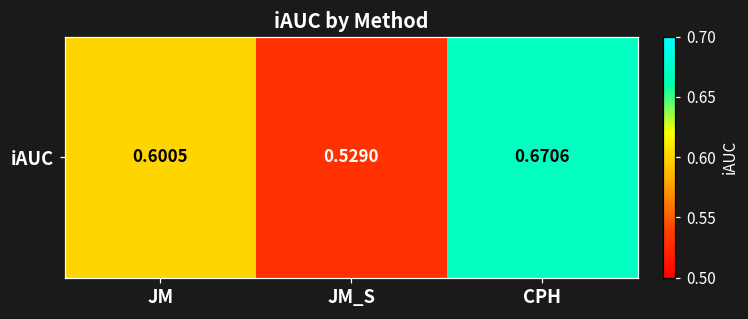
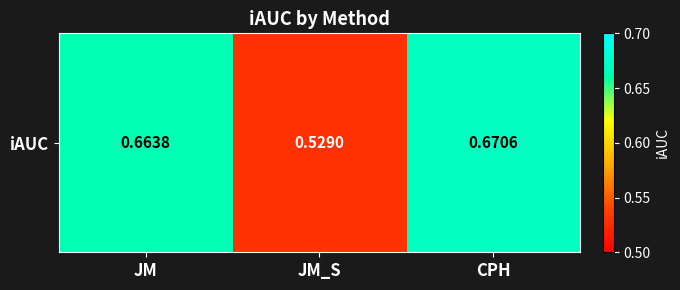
iAUC, JM: 0.6005 -> 0.6638
